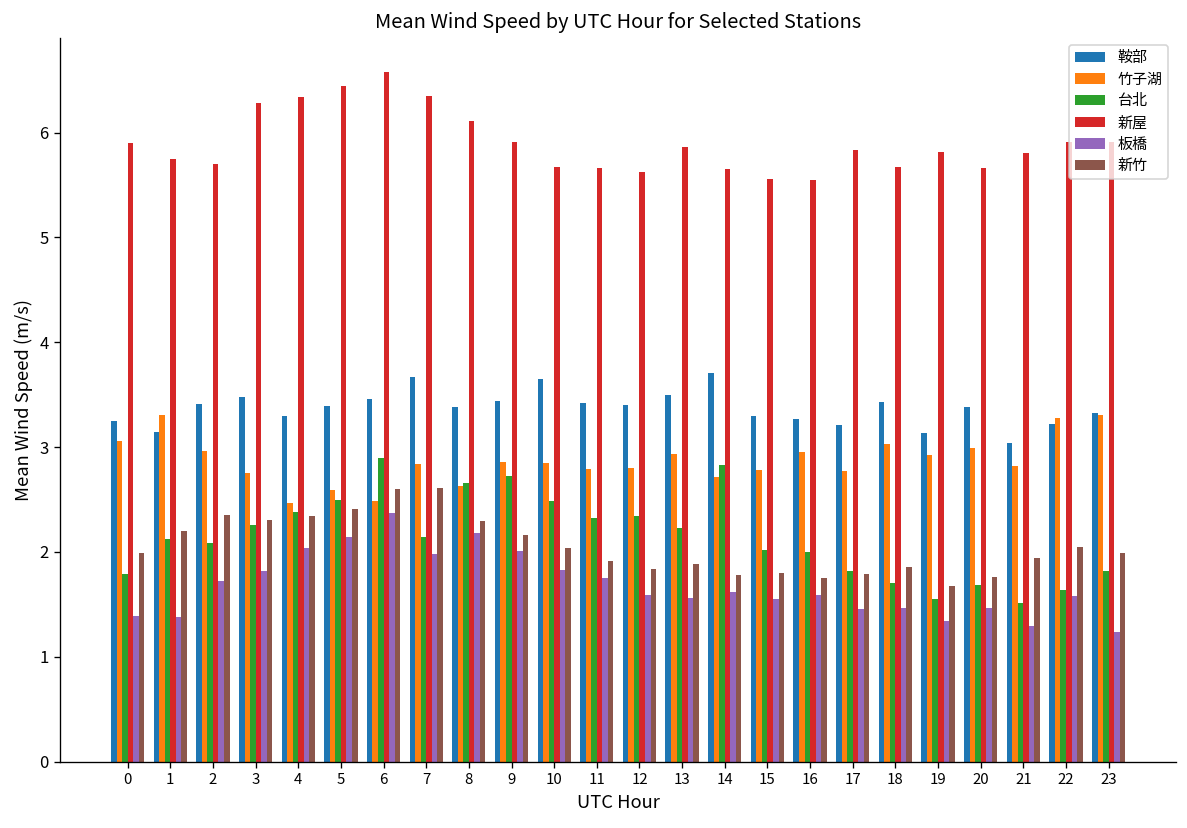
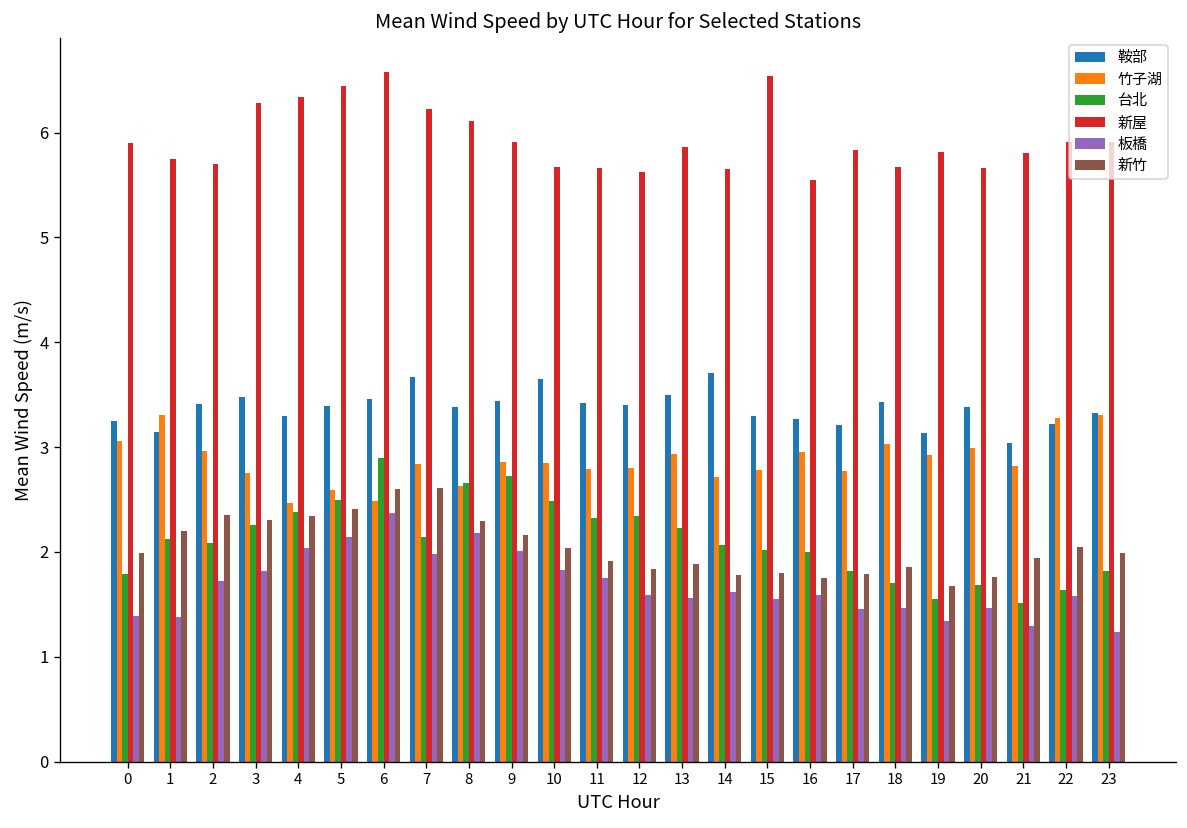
新屋, 7: 6.4 -> 6.2
台北, 14: 2.8 -> 2.1
新屋, 15: 5.6 -> 6.5
